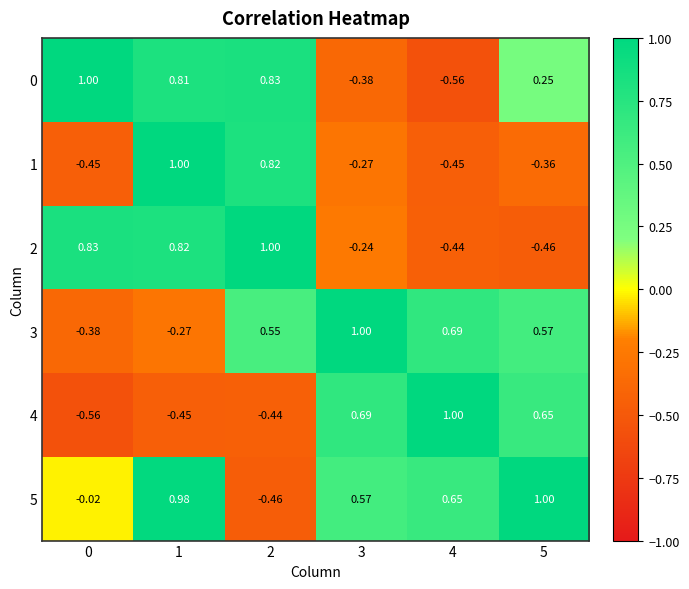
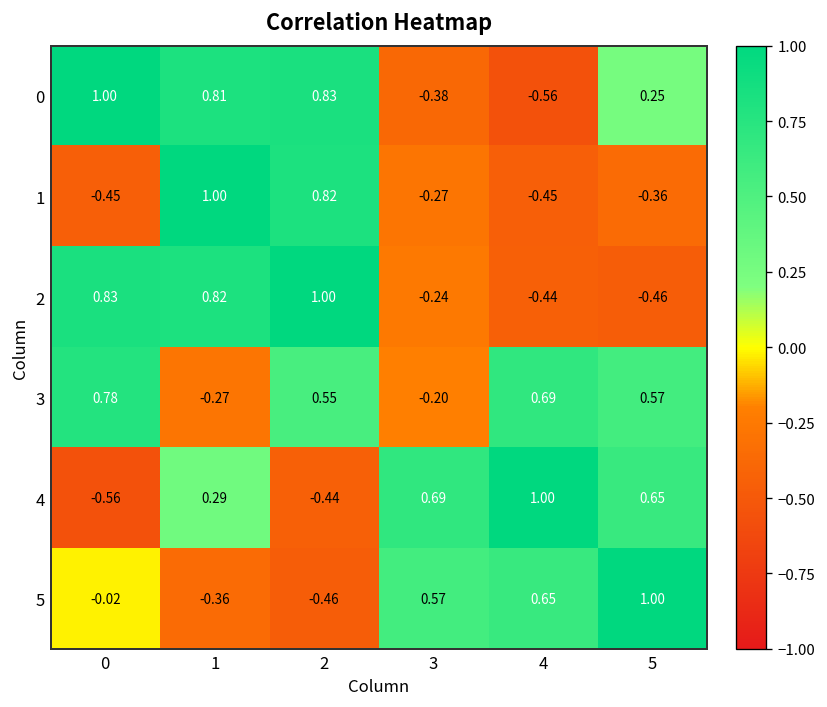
3, 0: -0.38 -> 0.78
3, 3: 1.00 -> -0.20
4, 1: -0.45 -> 0.29
5, 1: 0.98 -> -0.36
